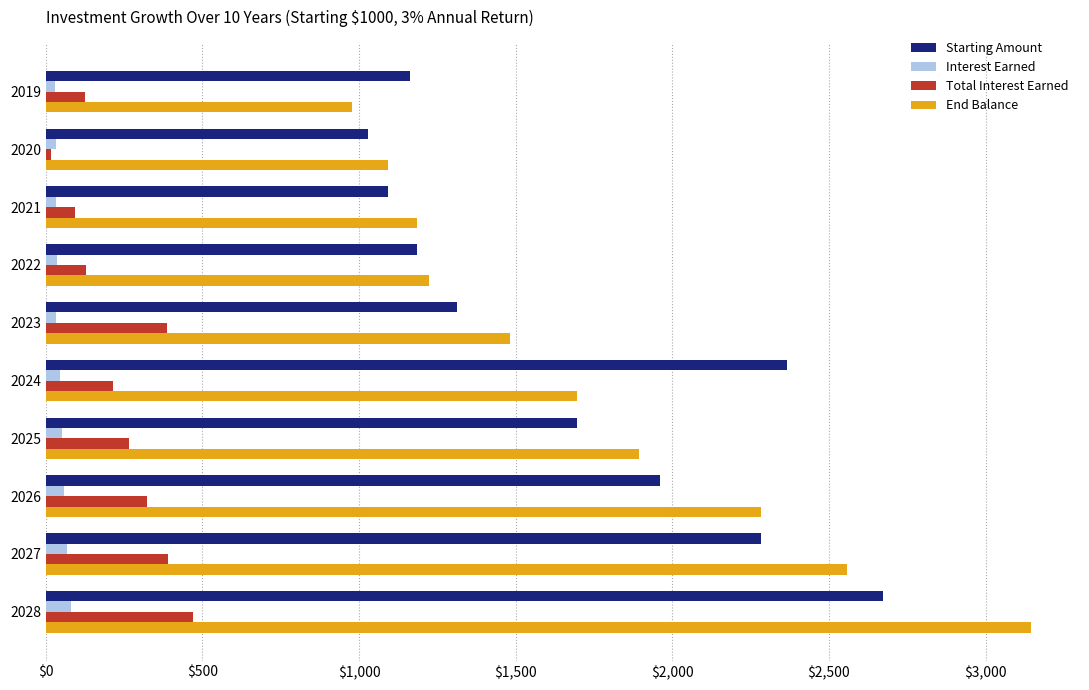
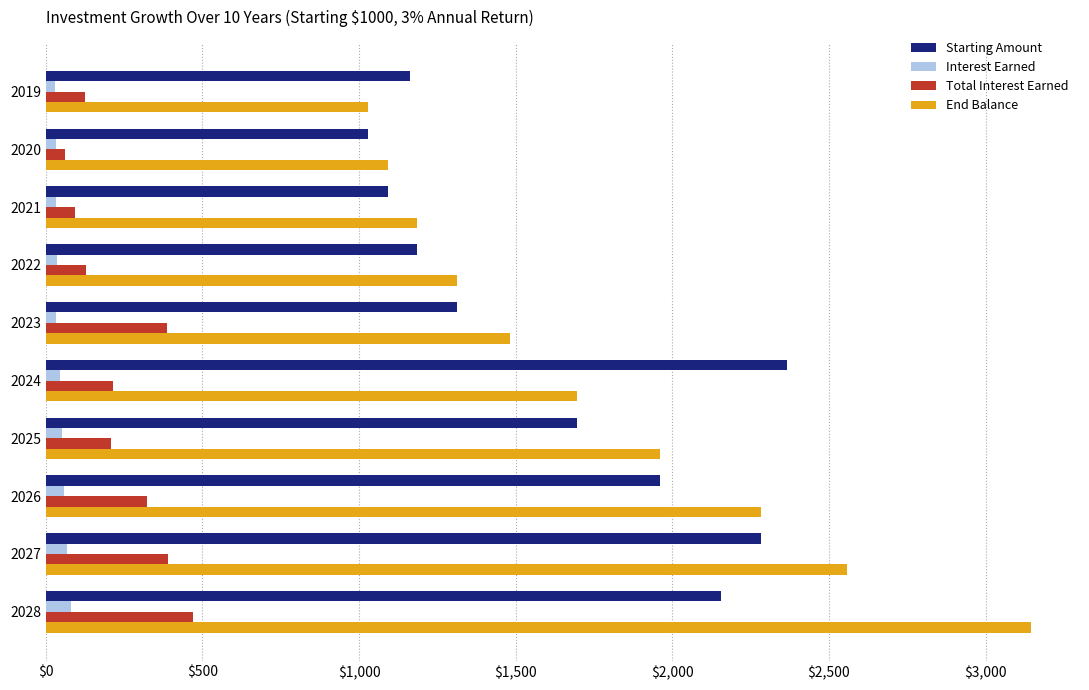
End Balance, 2019: $980 -> $1,030
Total Interest Earned, 2020: $20 -> $60
End Balance, 2022: $1,220 -> $1,310
Total Interest Earned, 2025: $260 -> $210
End Balance, 2025: $1,890 -> $1,960
Starting Amount, 2028: $2,670 -> $2,160
